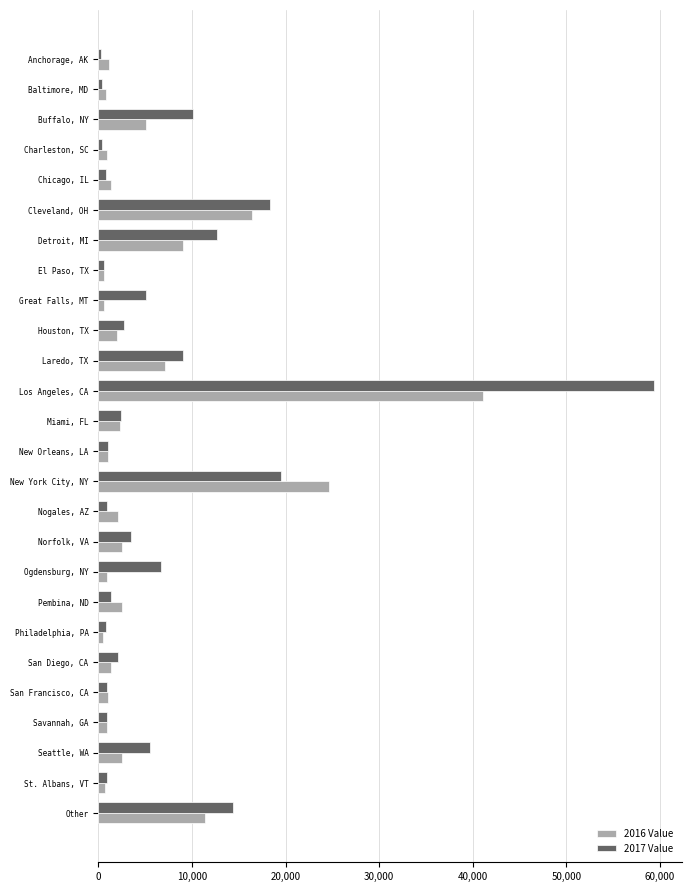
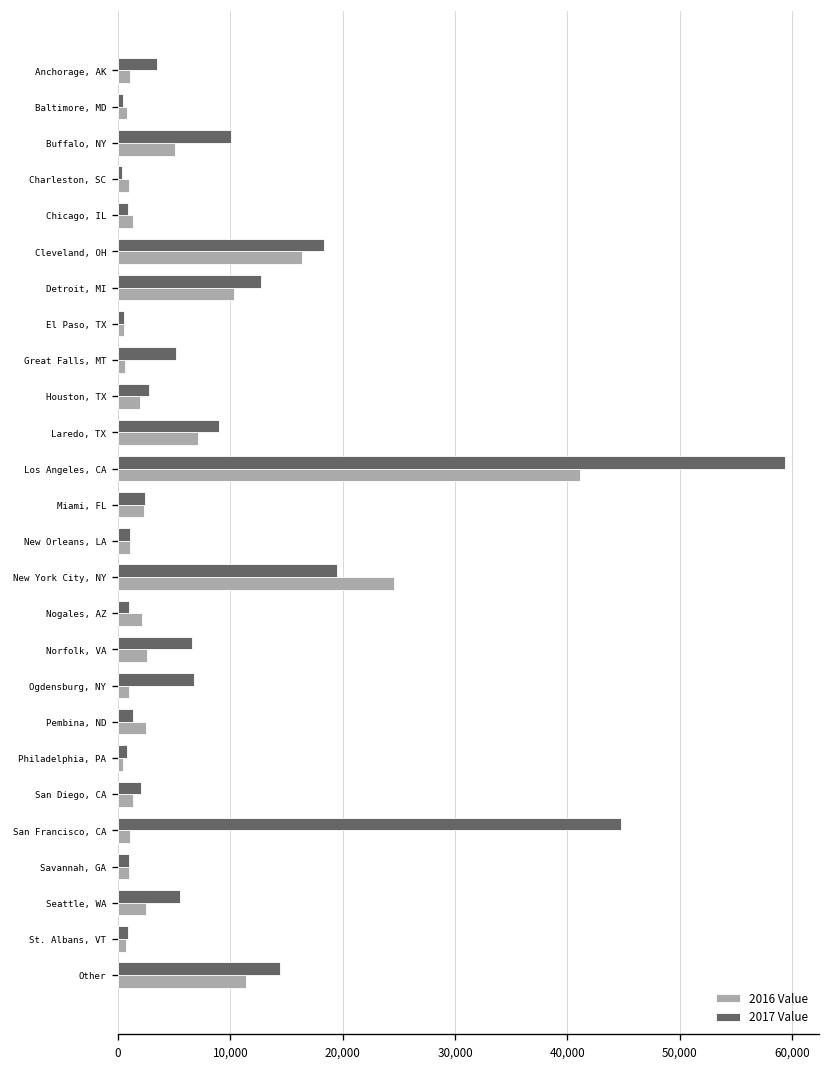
2017 Value, Anchorage, AK: 0 -> 4,000
2016 Value, Detroit, MI: 9,000 -> 10,000
2017 Value, Norfolk, VA: 4,000 -> 7,000
2017 Value, San Francisco, CA: 1,000 -> 45,000
